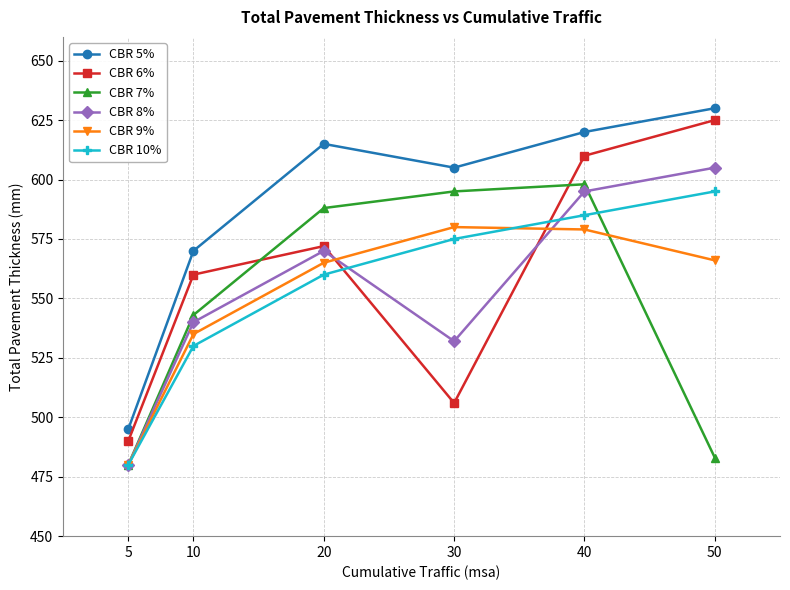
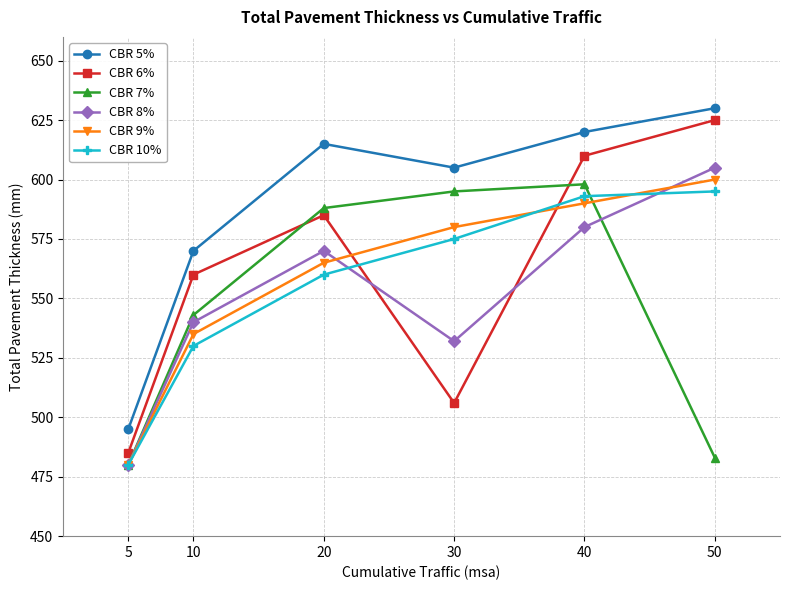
CBR 6%, 5: 490 -> 485
CBR 6%, 20: 572 -> 585
CBR 8%, 40: 595 -> 580
CBR 9%, 40: 579 -> 590
CBR 10%, 40: 585 -> 593
CBR 9%, 50: 566 -> 600
